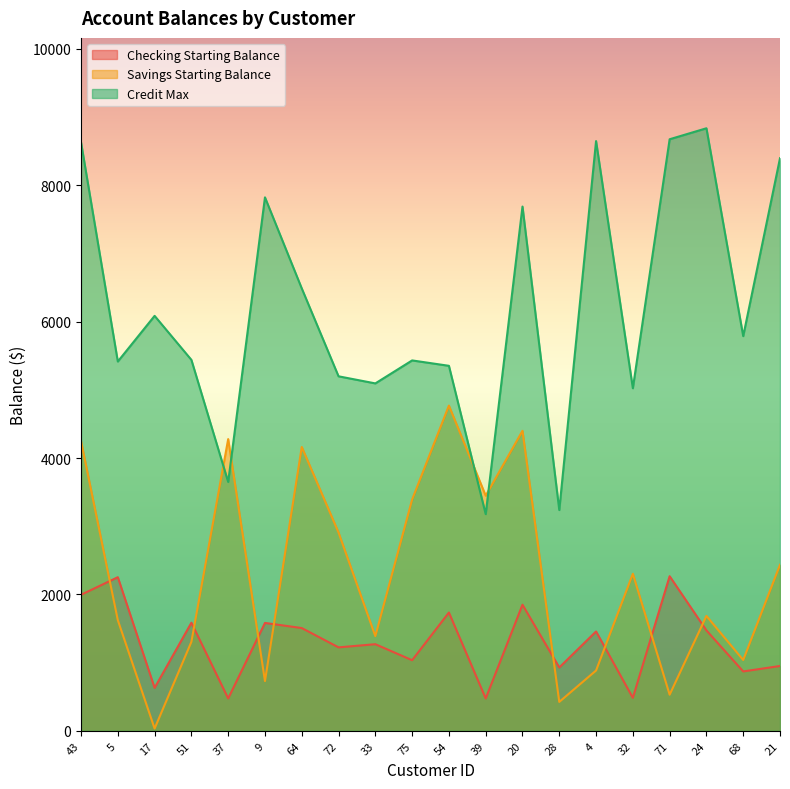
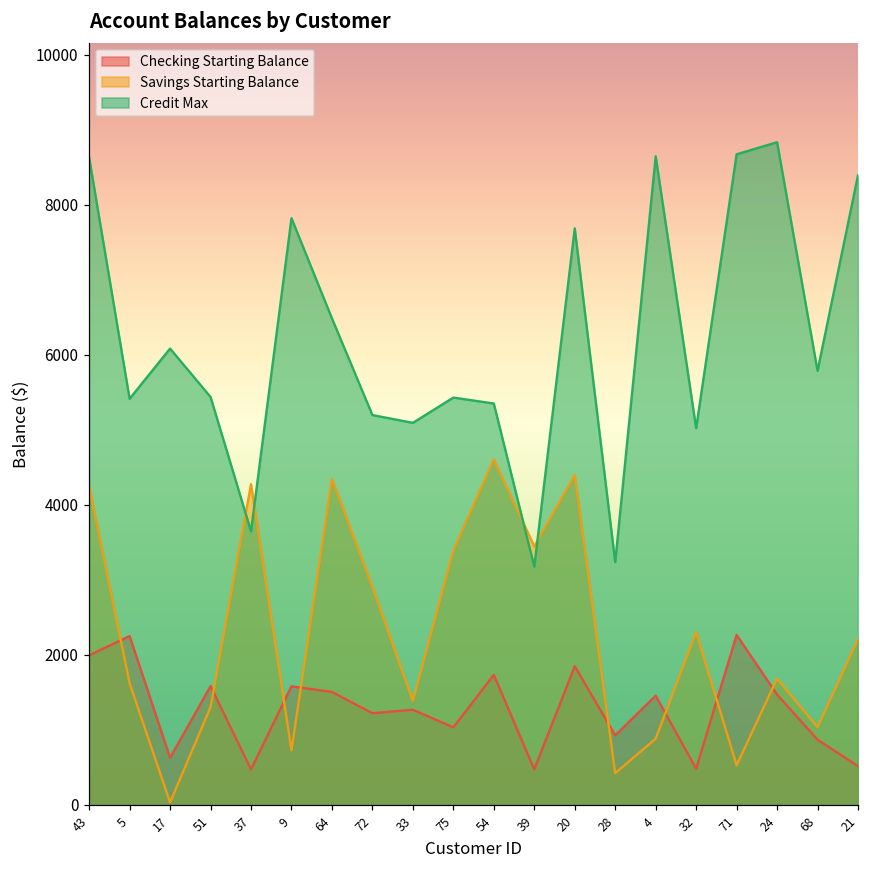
Savings Starting Balance, 64: 4200 -> 4300
Savings Starting Balance, 54: 4800 -> 4600
Checking Starting Balance, 21: 1000 -> 500
Savings Starting Balance, 21: 2400 -> 2200
